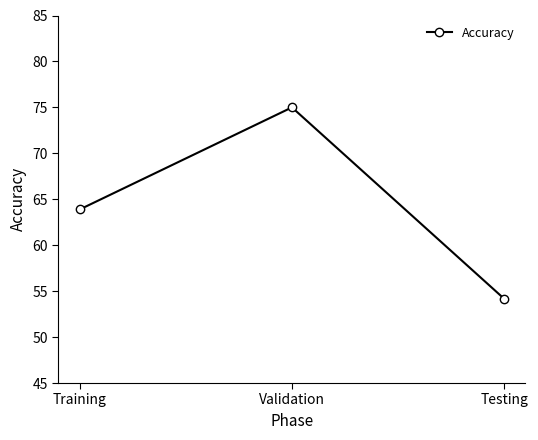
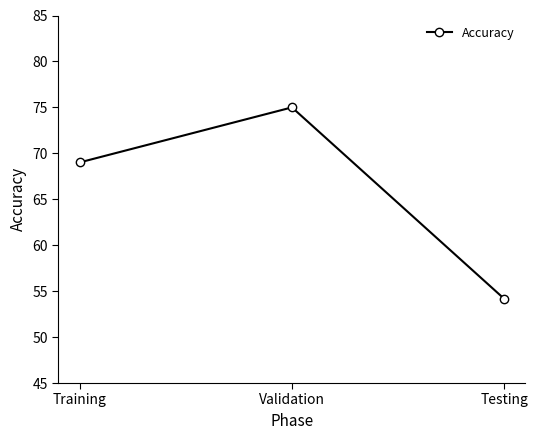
Training: 64 -> 69
